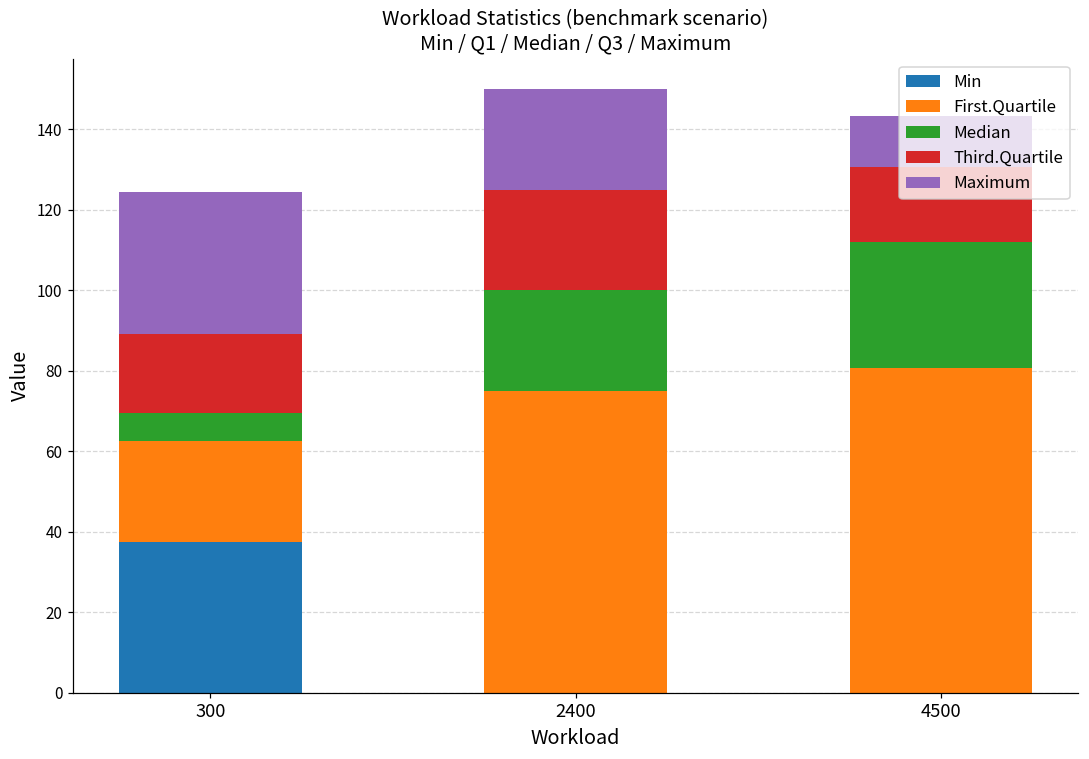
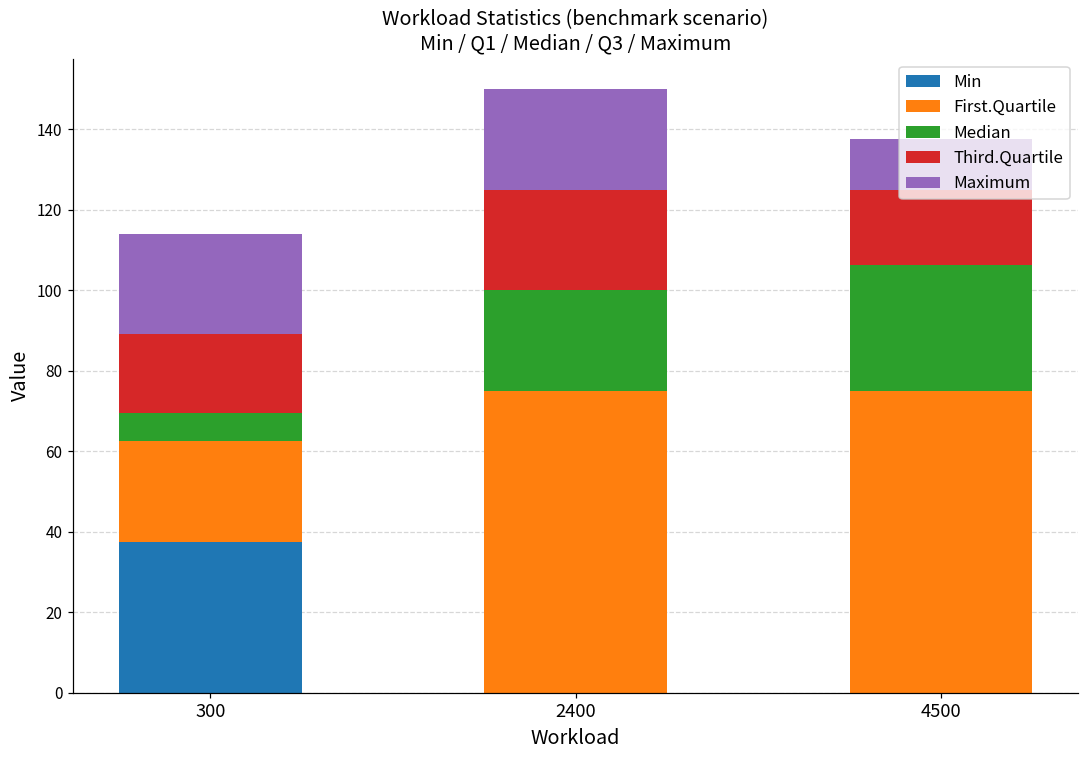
Maximum, 300: 35 -> 25
First.Quartile, 4500: 81 -> 75
